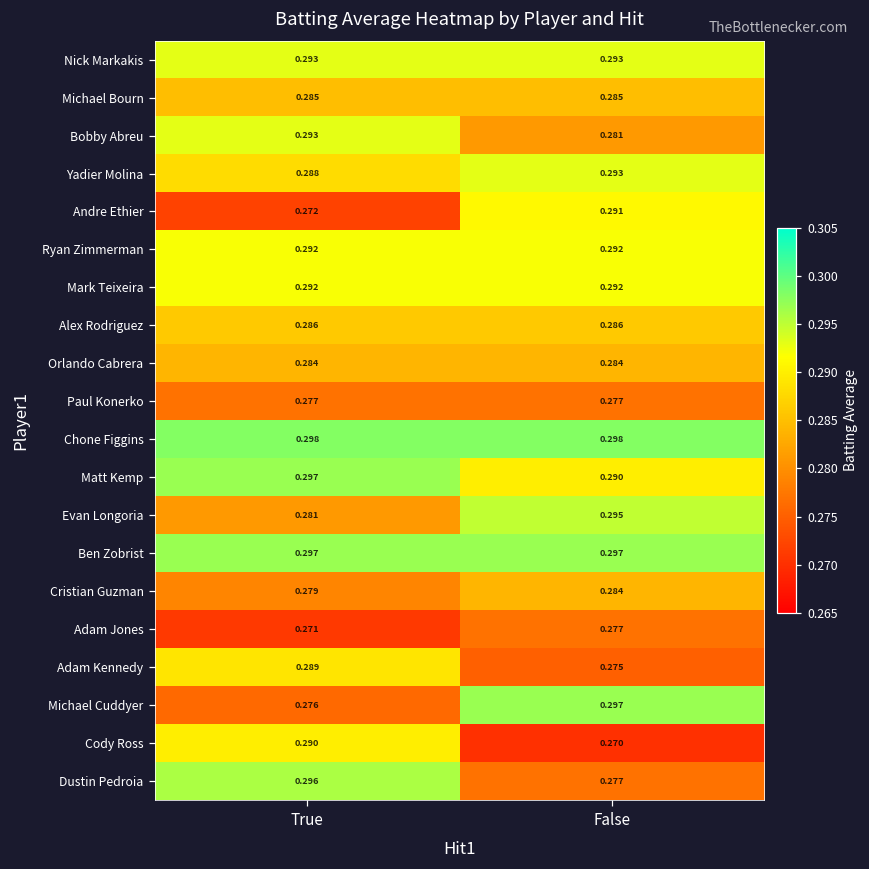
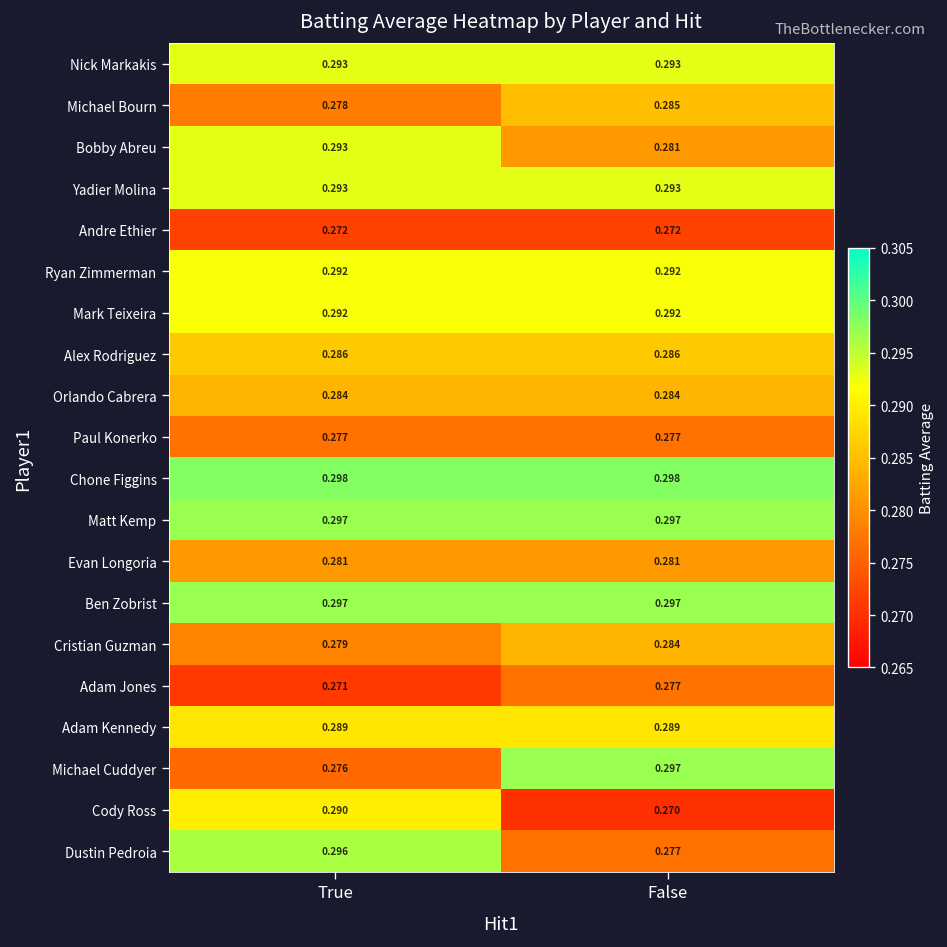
Michael Bourn, True: 0.285 -> 0.278
Yadier Molina, True: 0.288 -> 0.293
Andre Ethier, False: 0.291 -> 0.272
Matt Kemp, False: 0.290 -> 0.297
Evan Longoria, False: 0.295 -> 0.281
Adam Kennedy, False: 0.275 -> 0.289
